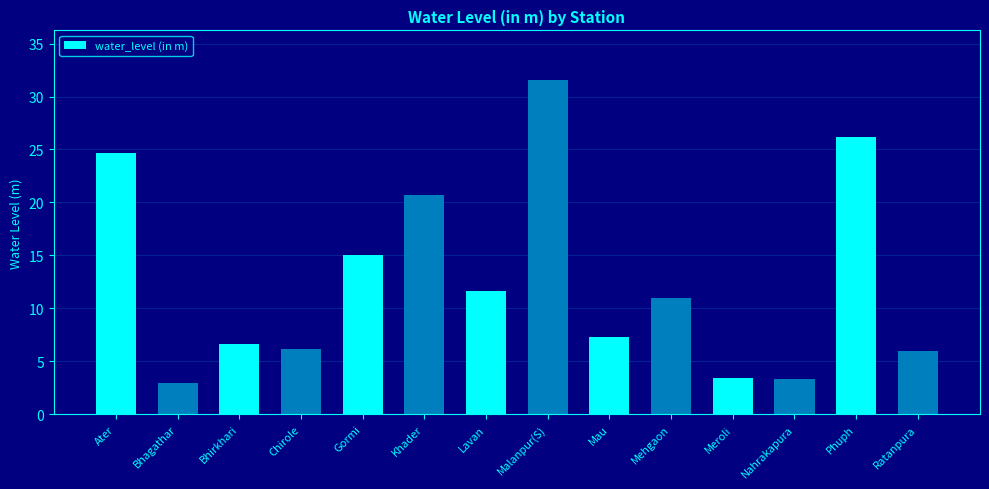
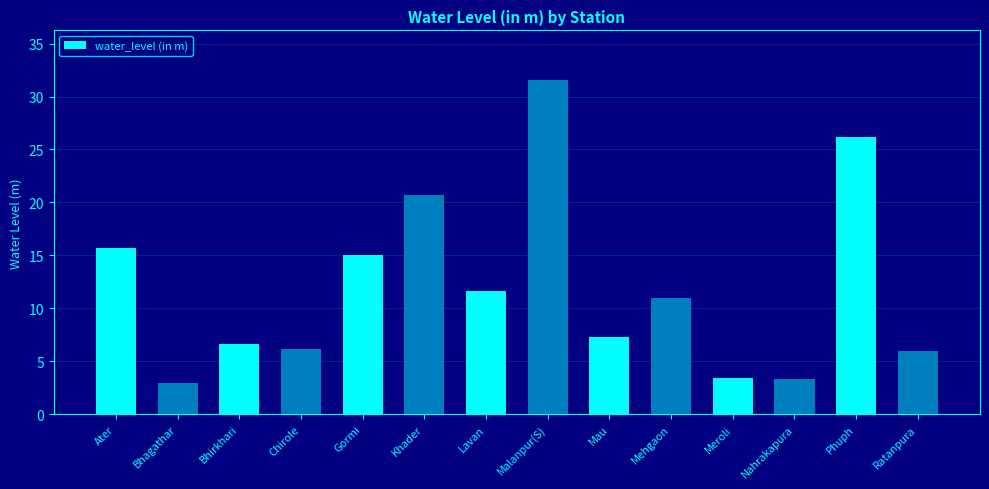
Ater: 24.7 -> 15.7
